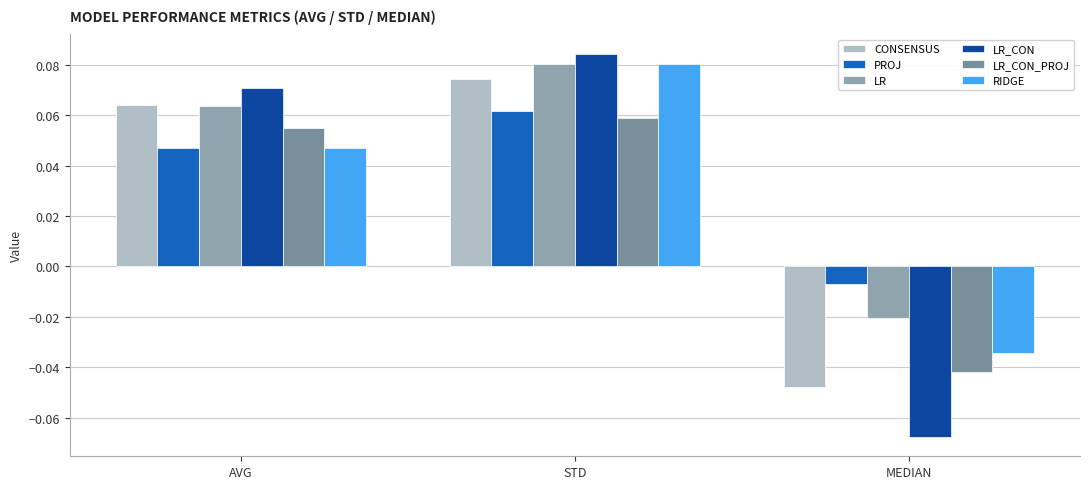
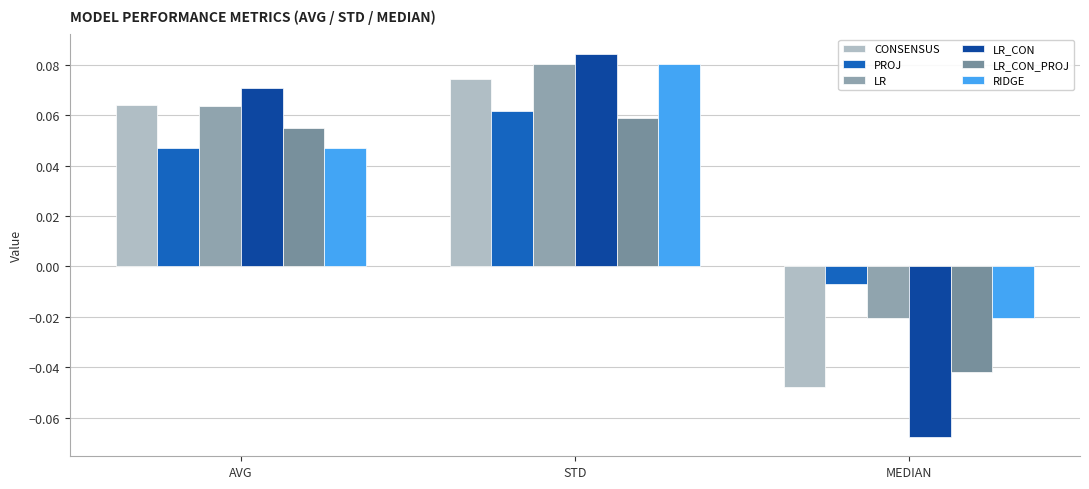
RIDGE, MEDIAN: -0.034 -> -0.020
